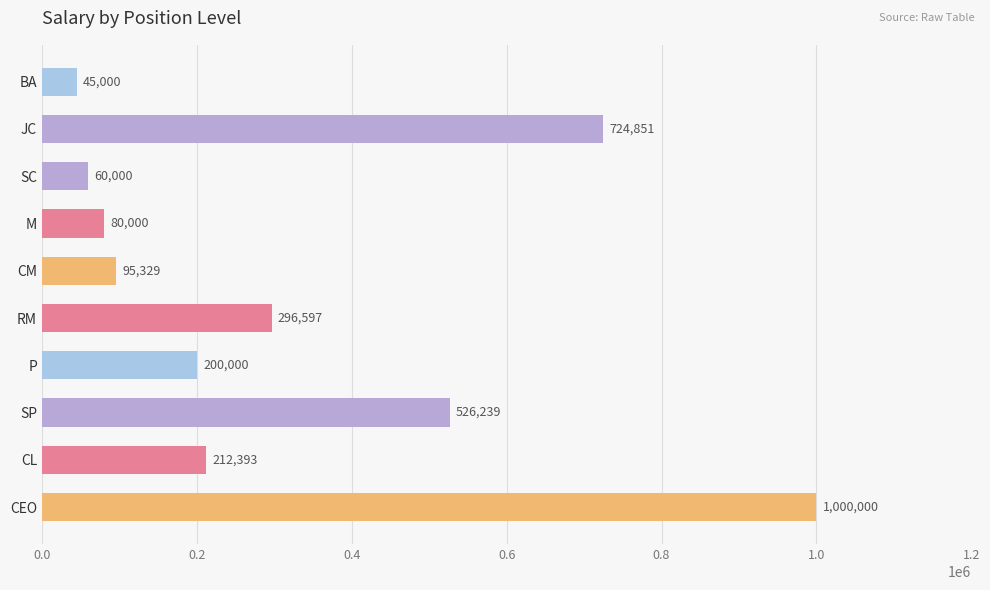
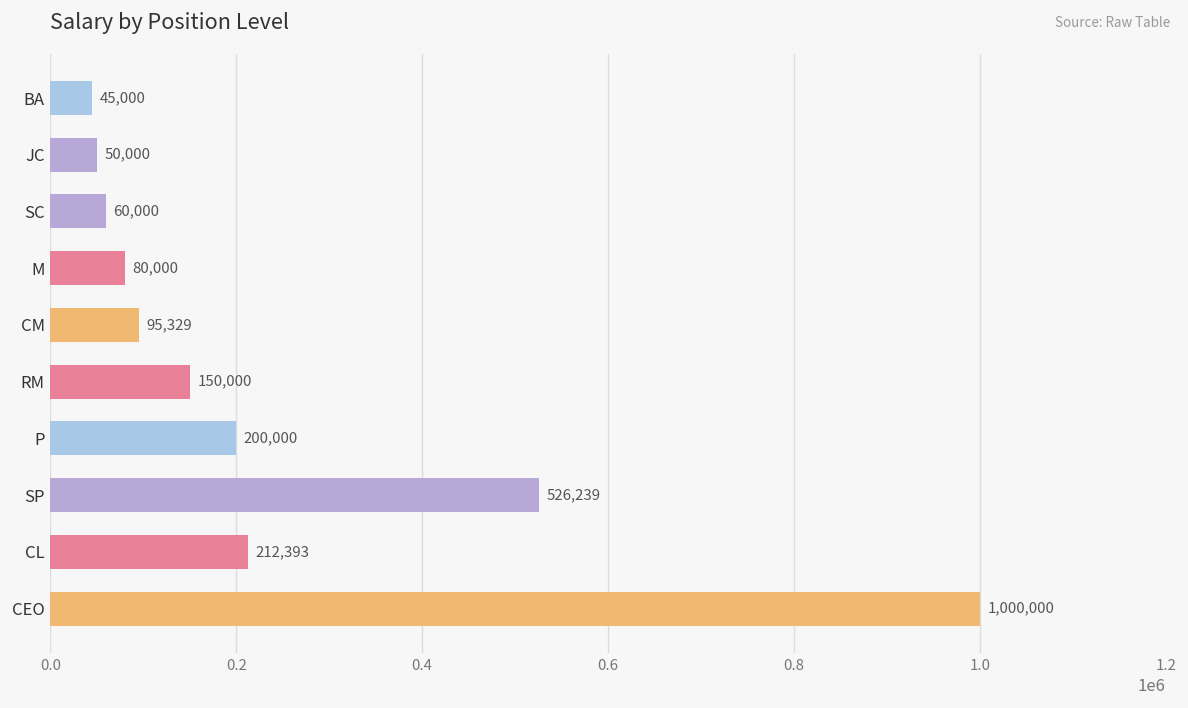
JC: 724,851 -> 50,000
RM: 296,597 -> 150,000
